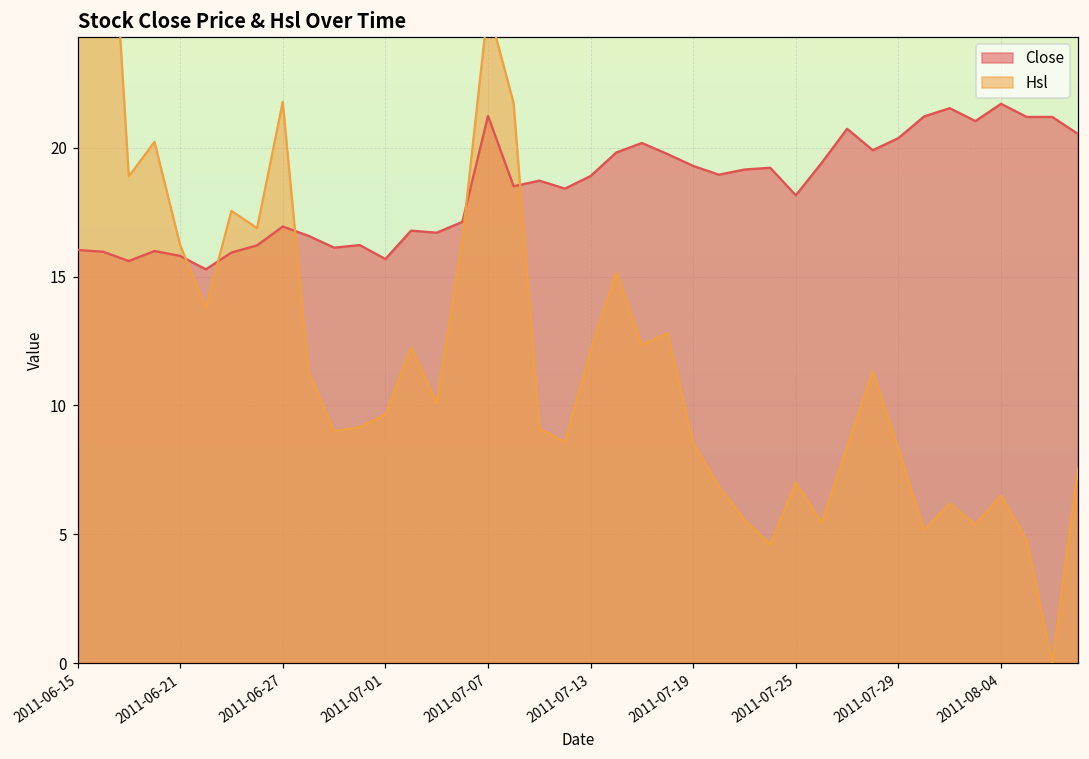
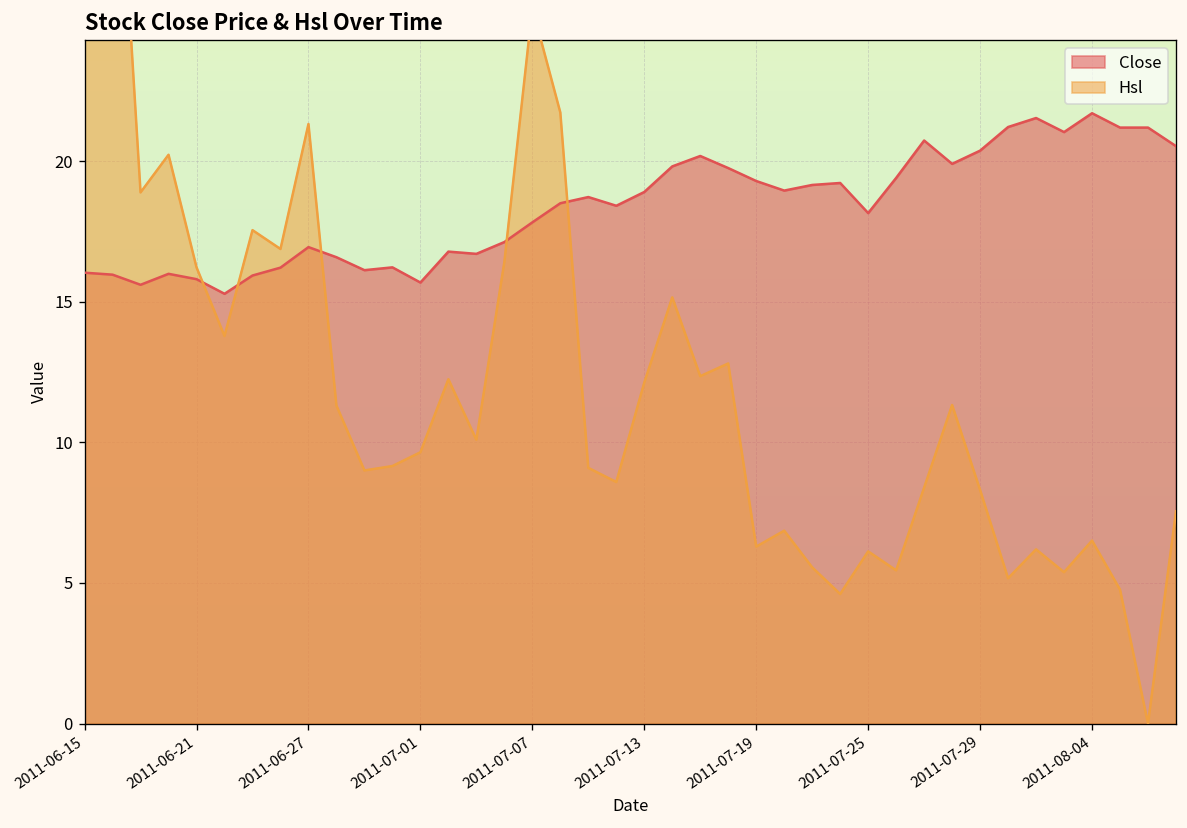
Hsl, 2011-06-27: 21.8 -> 21.3
Close, 2011-07-07: 21.2 -> 17.8
Hsl, 2011-07-19: 8.5 -> 6.3
Hsl, 2011-07-25: 7.0 -> 6.1
